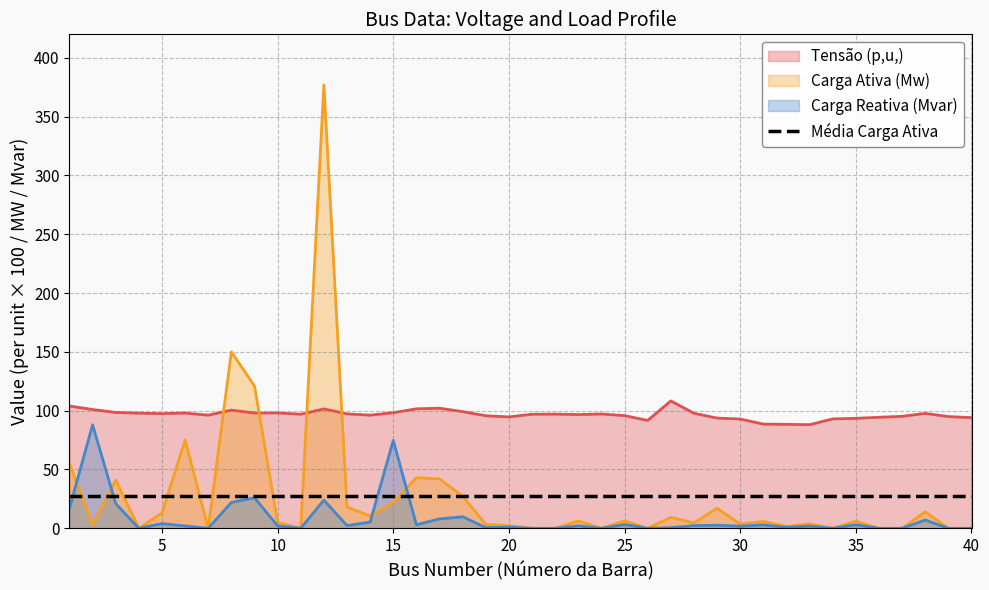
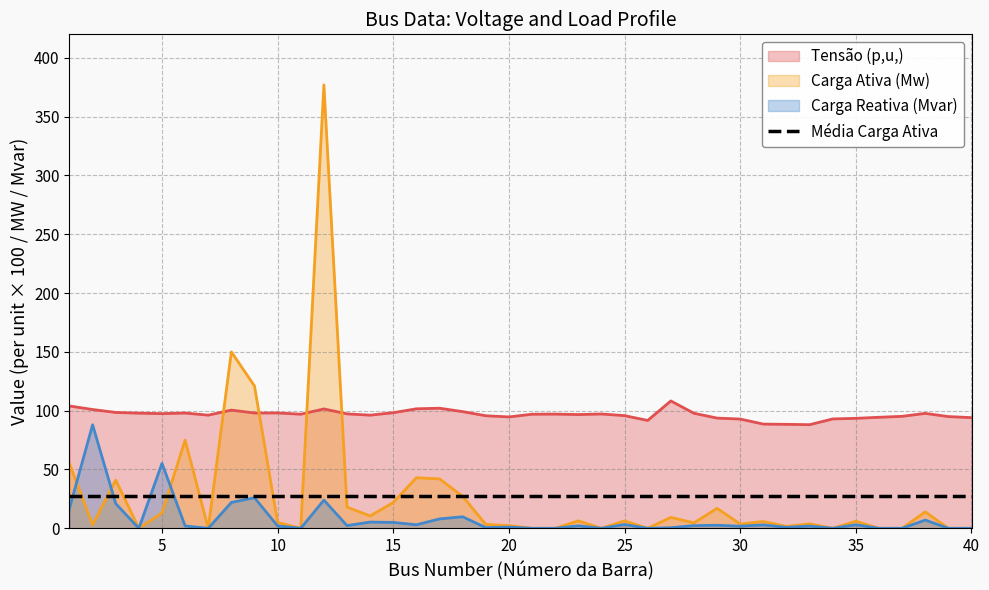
Carga Reativa (Mvar), 5: 4 -> 55
Carga Reativa (Mvar), 15: 75 -> 5
